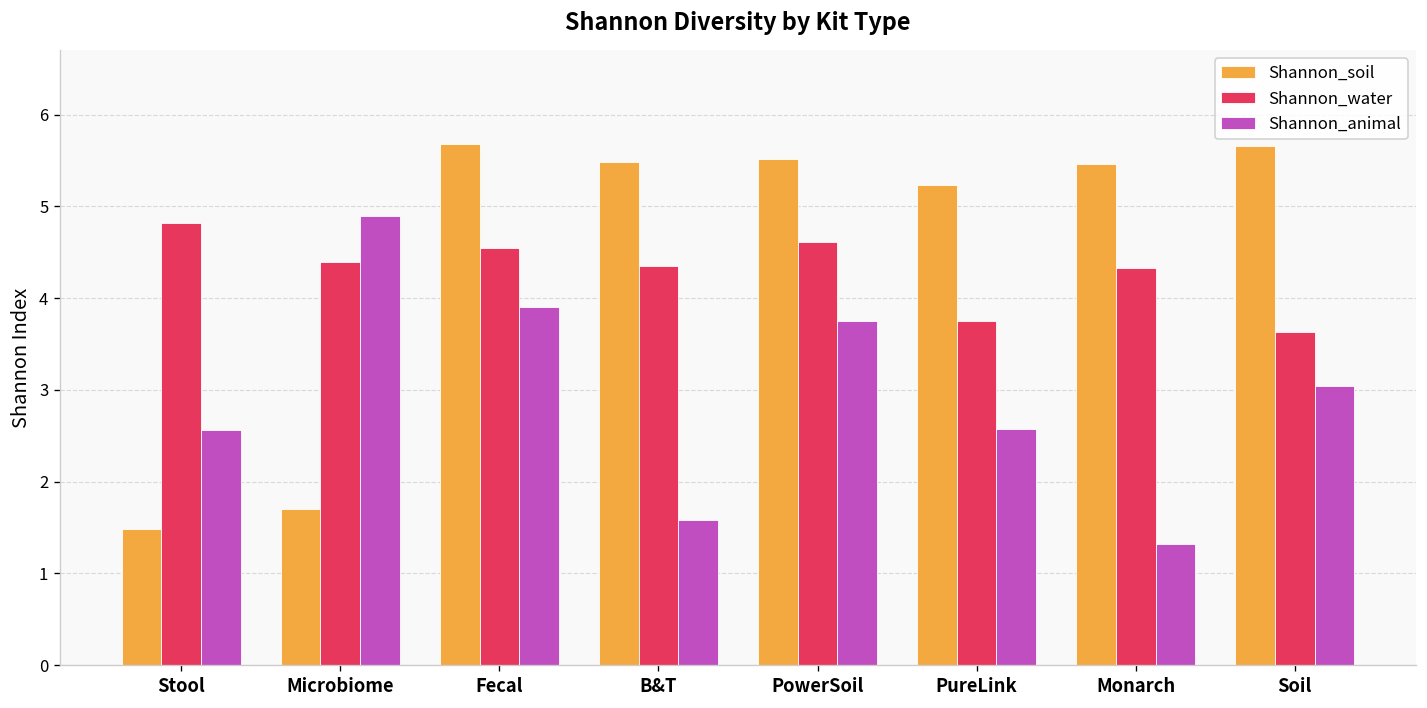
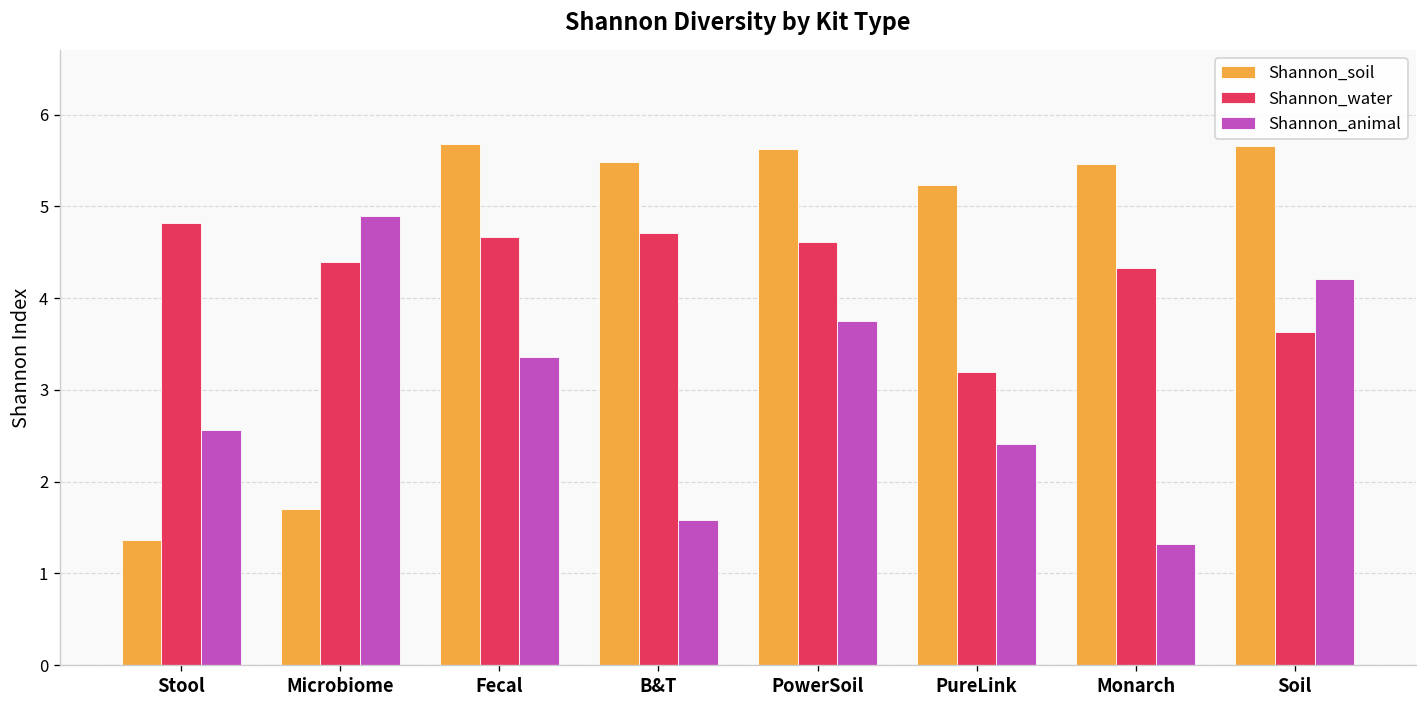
Shannon_soil, Stool: 1.5 -> 1.4
Shannon_water, Fecal: 4.5 -> 4.7
Shannon_animal, Fecal: 3.9 -> 3.4
Shannon_water, B&T: 4.4 -> 4.7
Shannon_soil, PowerSoil: 5.5 -> 5.6
Shannon_water, PureLink: 3.8 -> 3.2
Shannon_animal, PureLink: 2.6 -> 2.4
Shannon_animal, Soil: 3.0 -> 4.2
